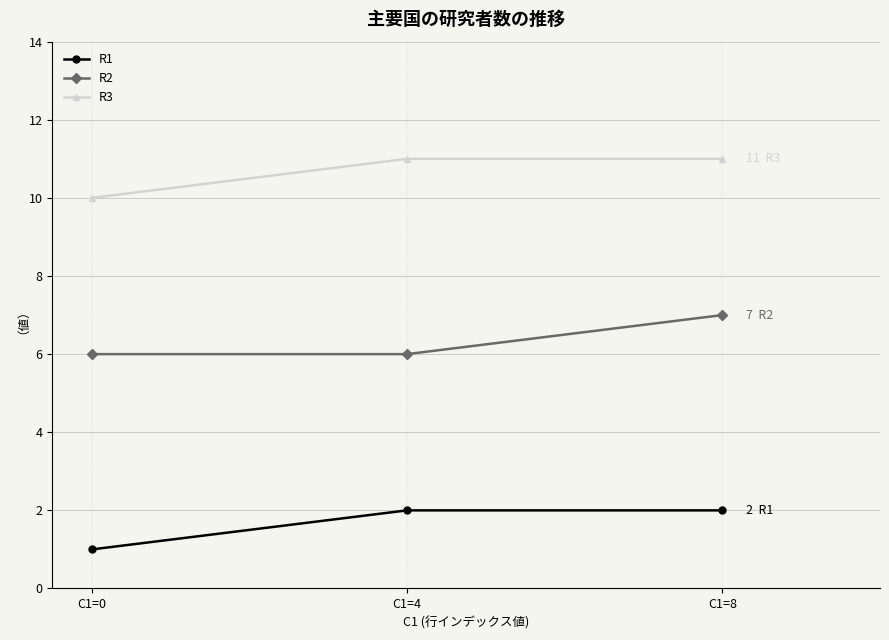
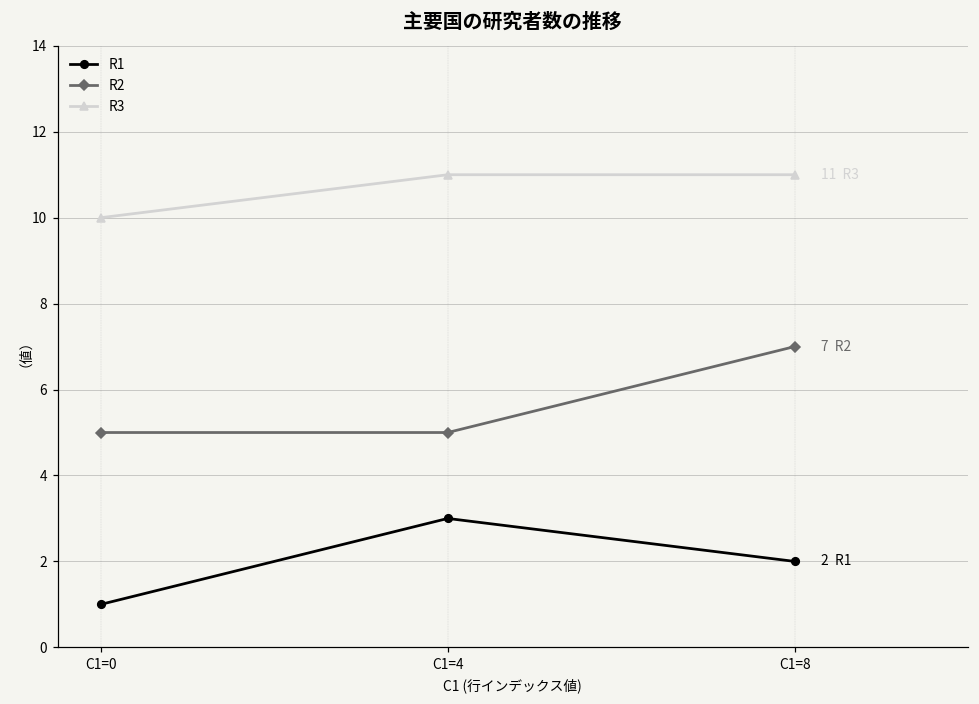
R2, C1=0: 6 -> 5
R1, C1=4: 2 -> 3
R2, C1=4: 6 -> 5
